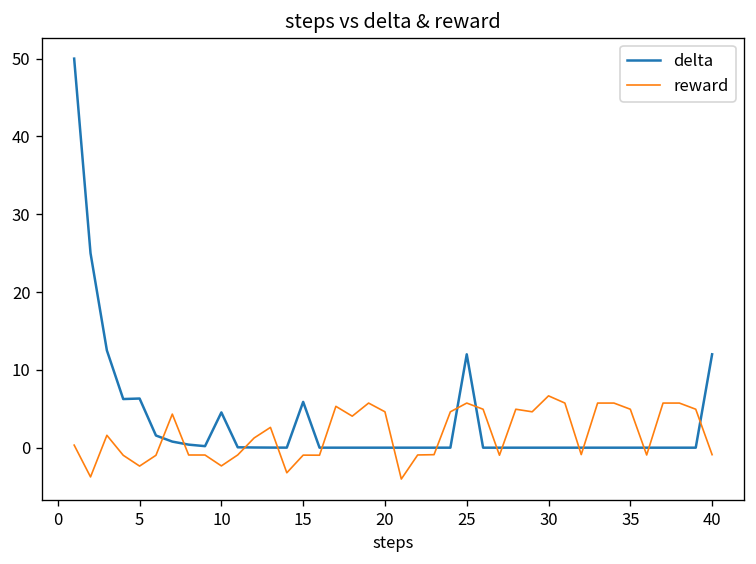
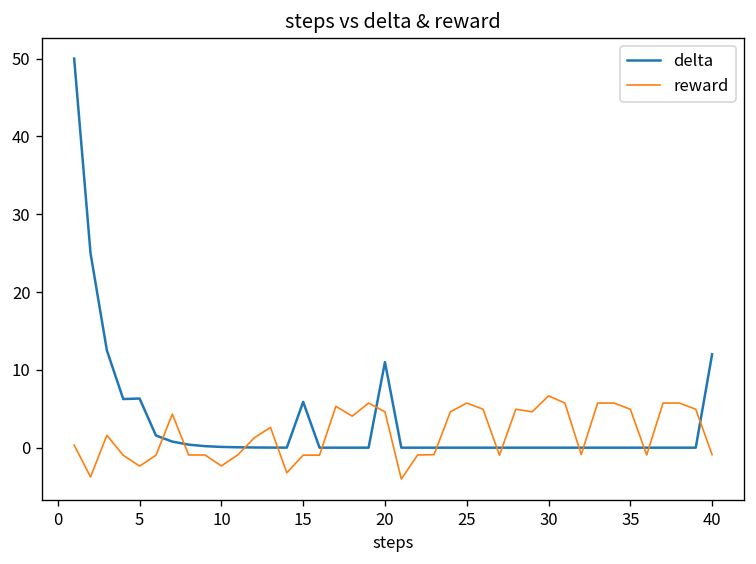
delta, 10: 5 -> 0
delta, 20: 0 -> 11
delta, 25: 12 -> 0
